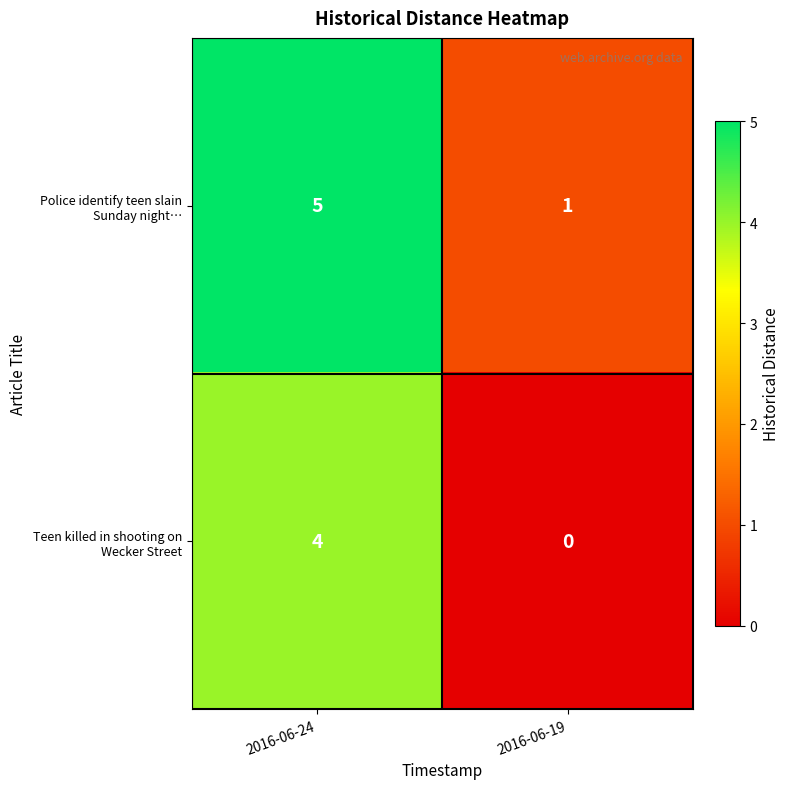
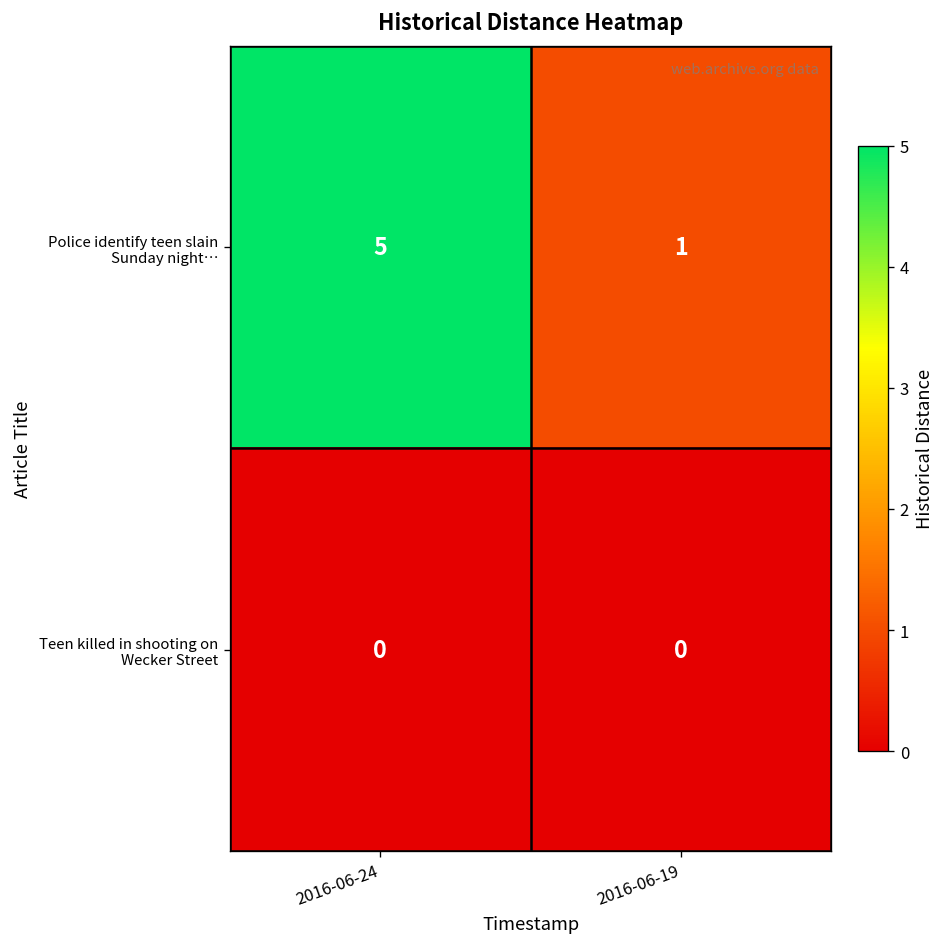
Teen killed in shooting on Wecker Street, 2016-06-24: 4 -> 0
